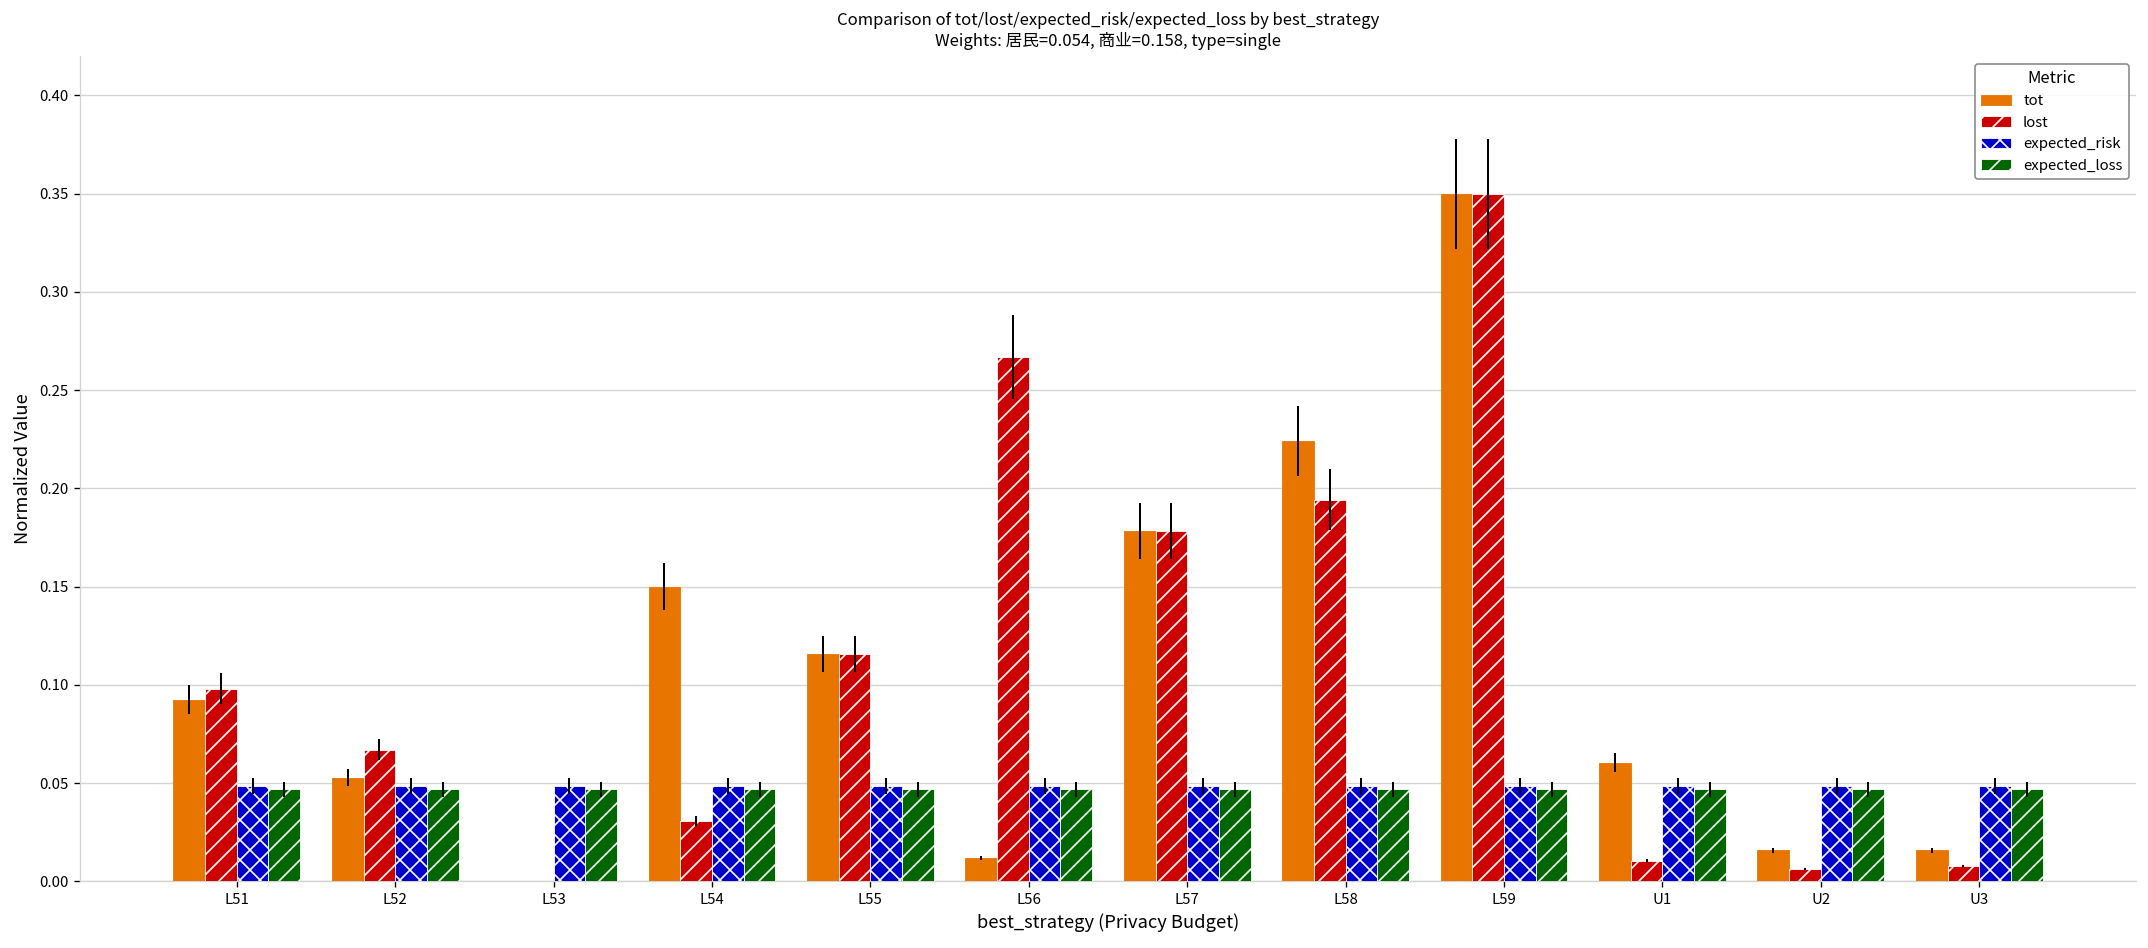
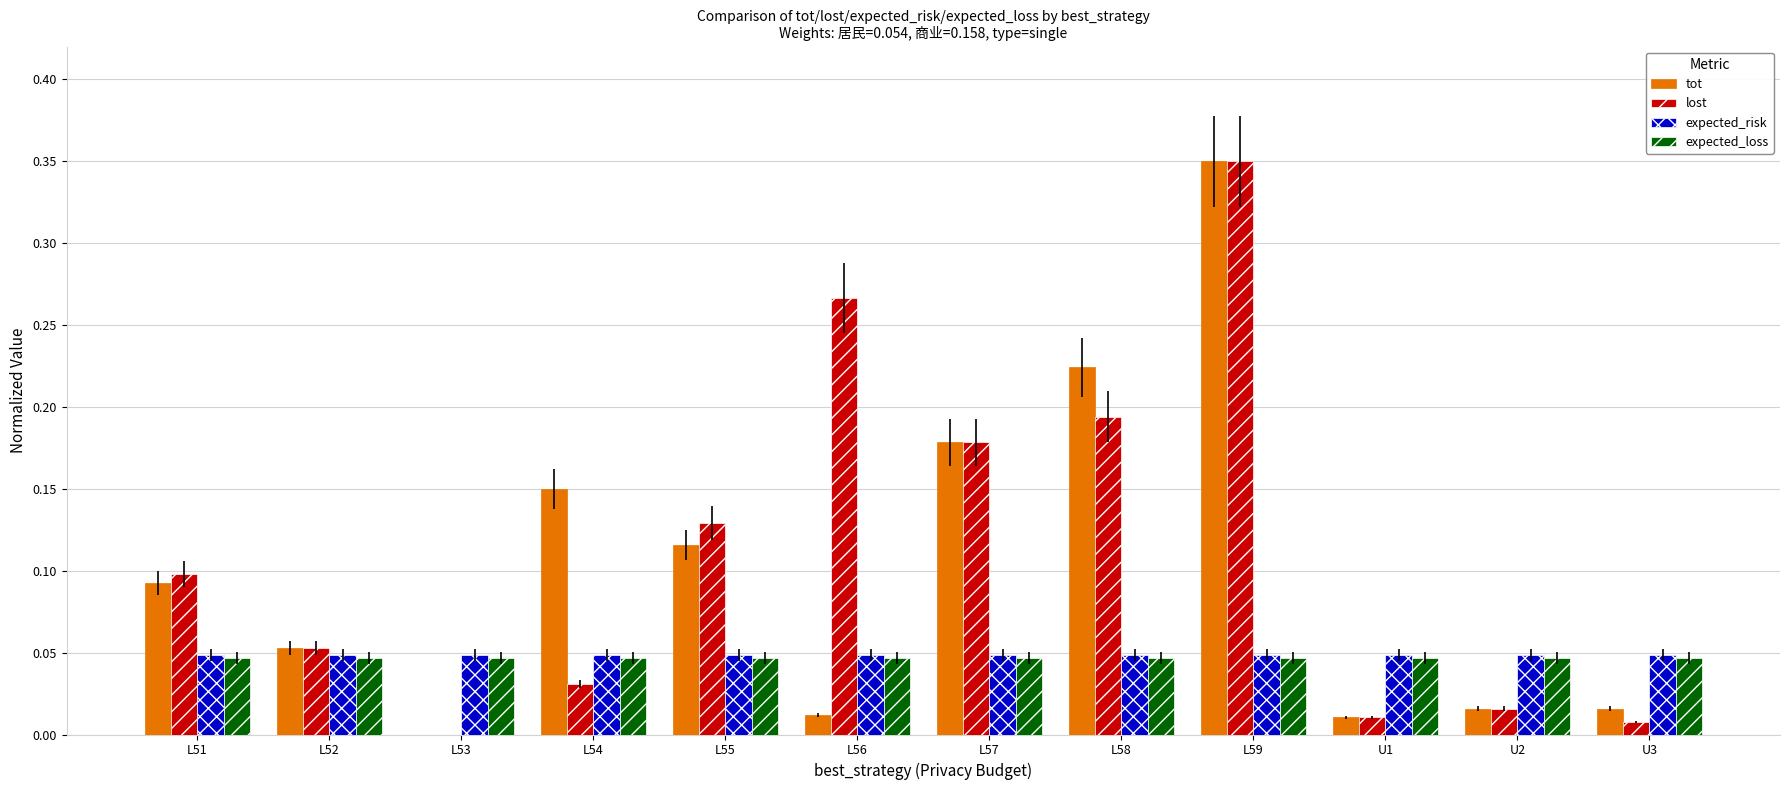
lost, L52: 0.067 -> 0.053
lost, L55: 0.116 -> 0.129
tot, U1: 0.060 -> 0.011
lost, U2: 0.007 -> 0.016
